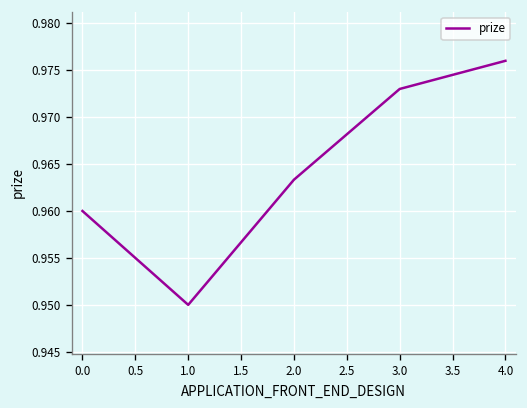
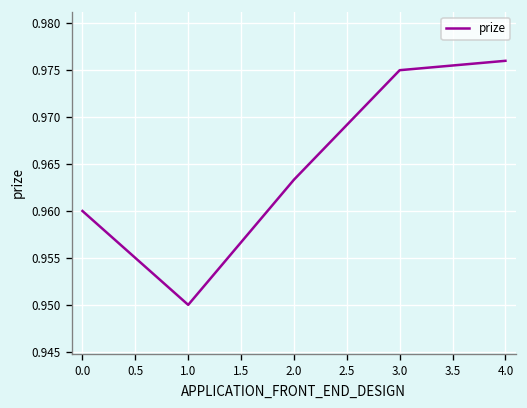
3.0: 0.973 -> 0.975
